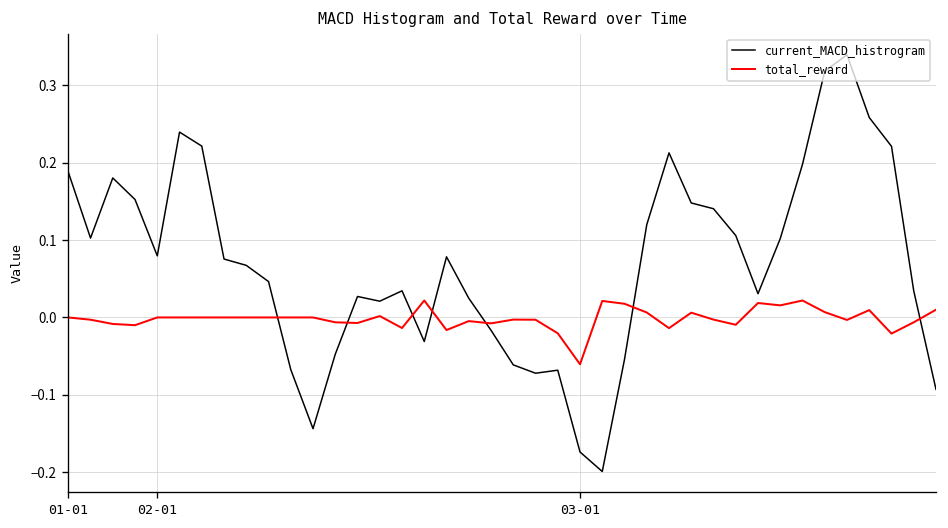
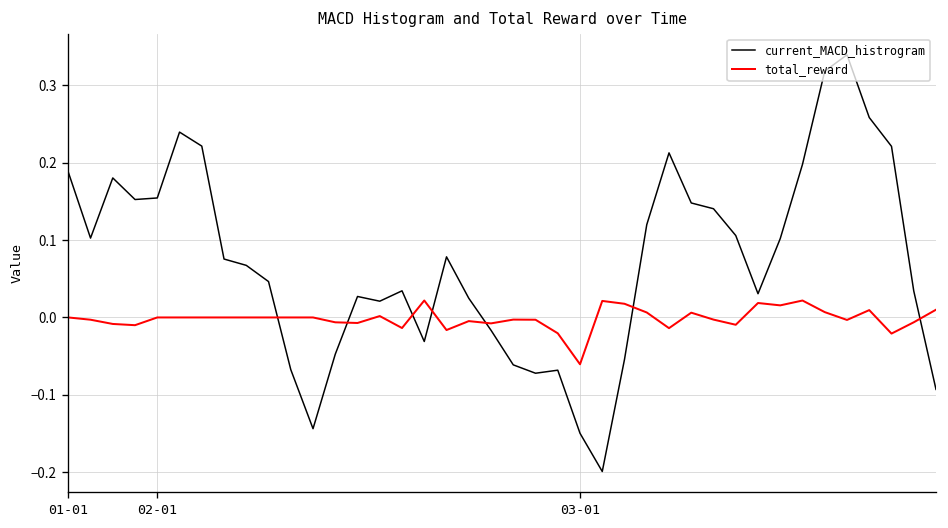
current_MACD_histrogram, 02-01: 0.08 -> 0.15
current_MACD_histrogram, 03-01: -0.17 -> -0.15
